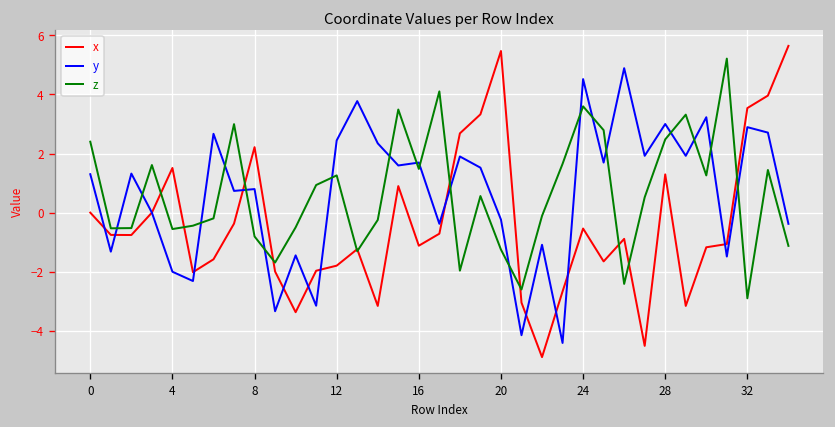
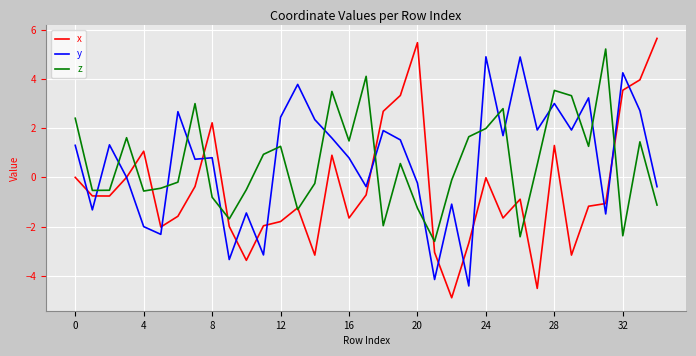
x, 4: 1.5 -> 1.1
x, 16: -1.1 -> -1.7
y, 16: 1.7 -> 0.8
x, 24: -0.5 -> 0.0
y, 24: 4.5 -> 4.9
z, 24: 3.6 -> 2.0
z, 28: 2.5 -> 3.5
y, 32: 2.9 -> 4.2
z, 32: -2.9 -> -2.4
